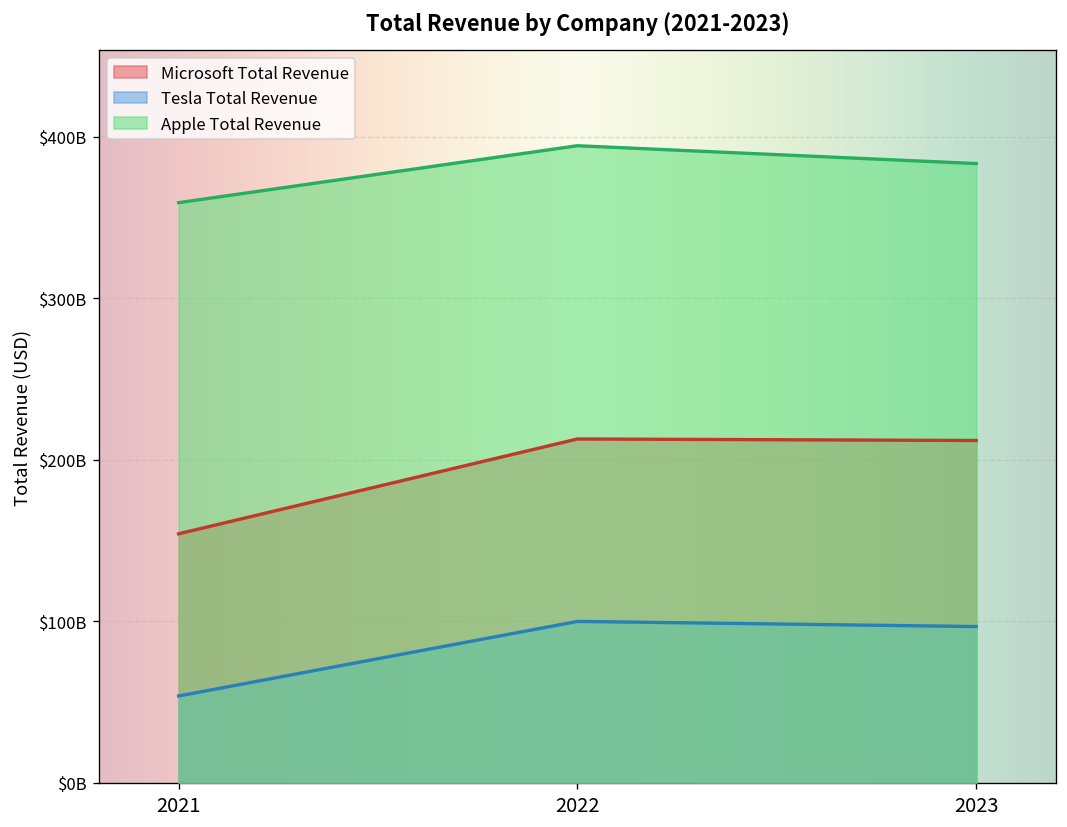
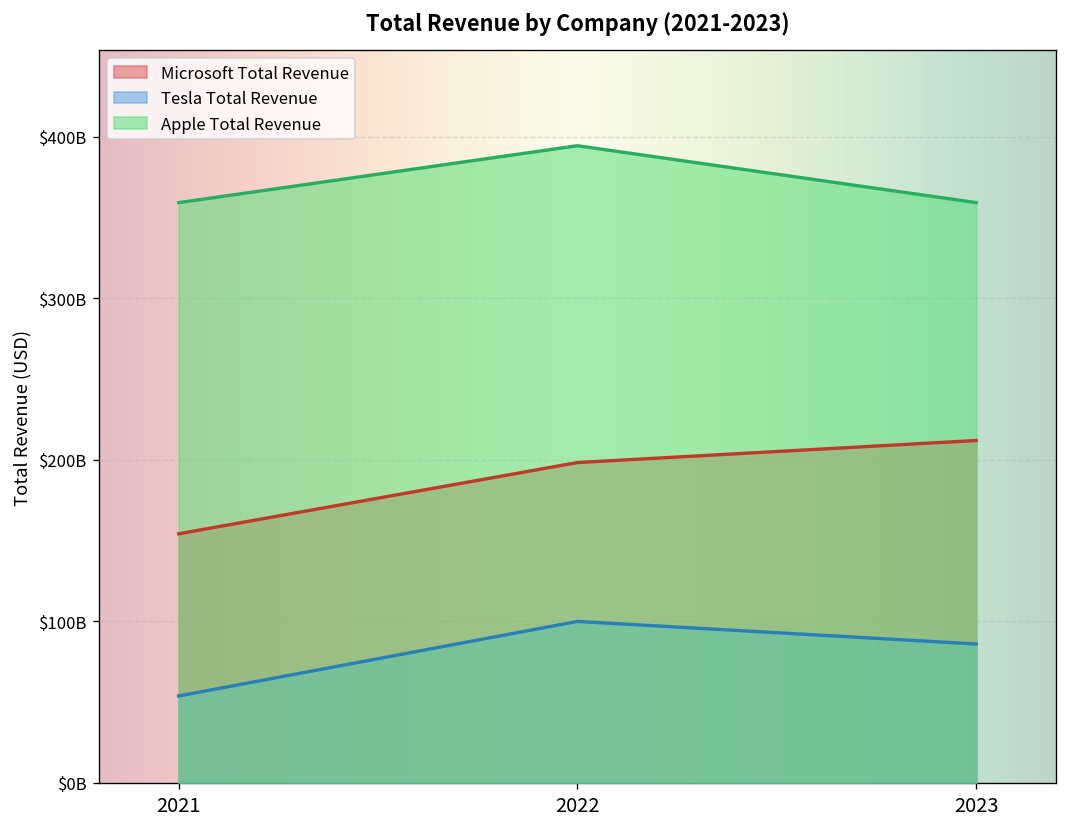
Microsoft Total Revenue, 2022: $213000000000 -> $198000000000
Tesla Total Revenue, 2023: $97000000000 -> $86000000000
Apple Total Revenue, 2023: $383000000000 -> $359000000000
